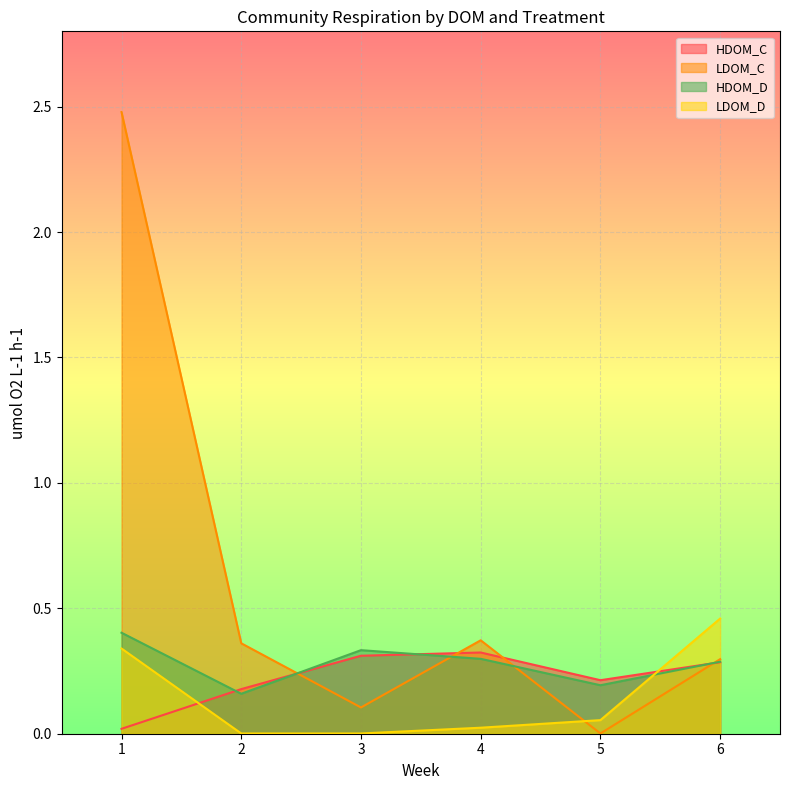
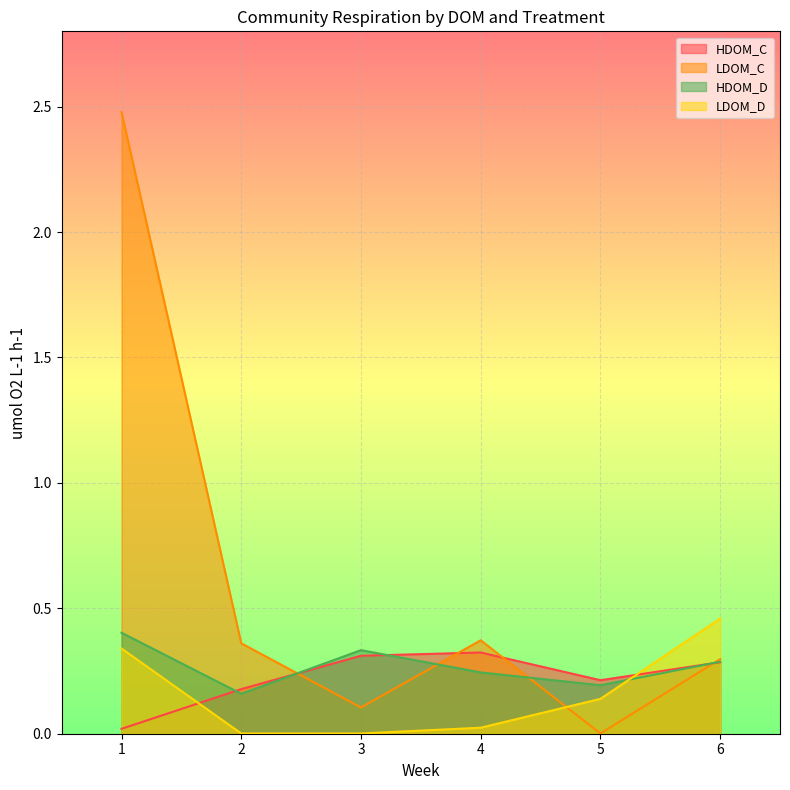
HDOM_D, 4: 0.30 -> 0.24
LDOM_D, 5: 0.05 -> 0.14
